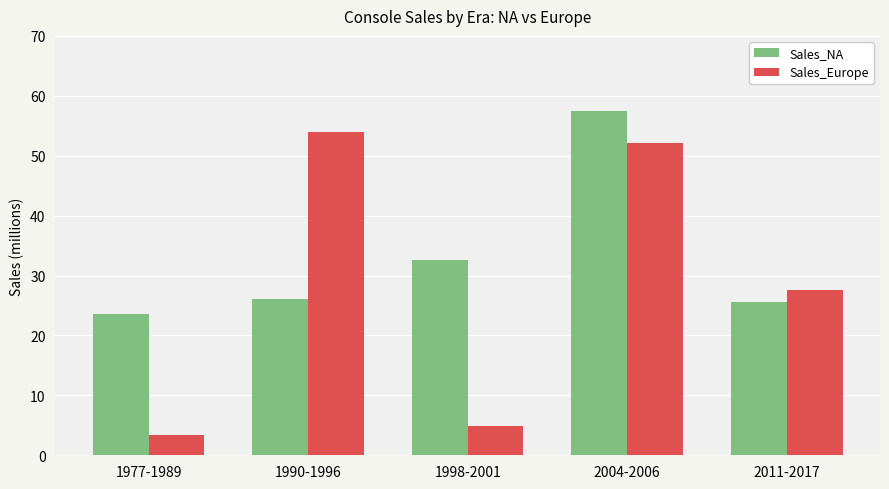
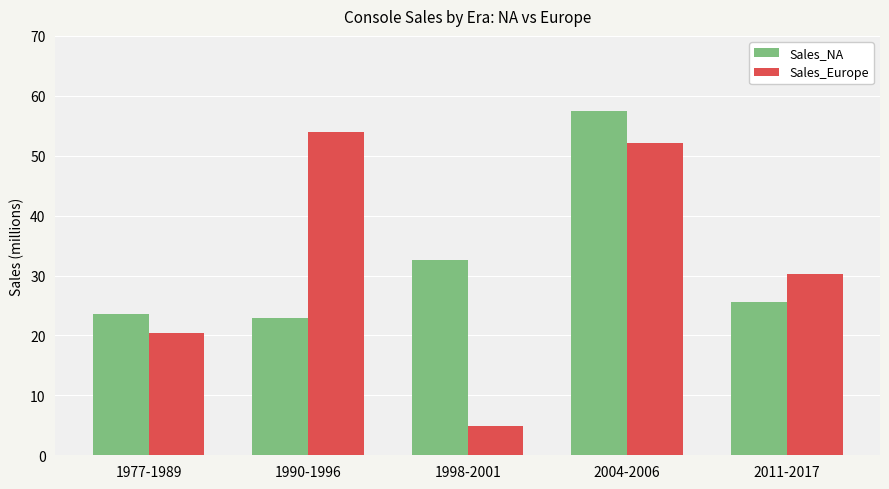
Sales_Europe, 1977-1989: 3 -> 20
Sales_NA, 1990-1996: 26 -> 23
Sales_Europe, 2011-2017: 28 -> 30
